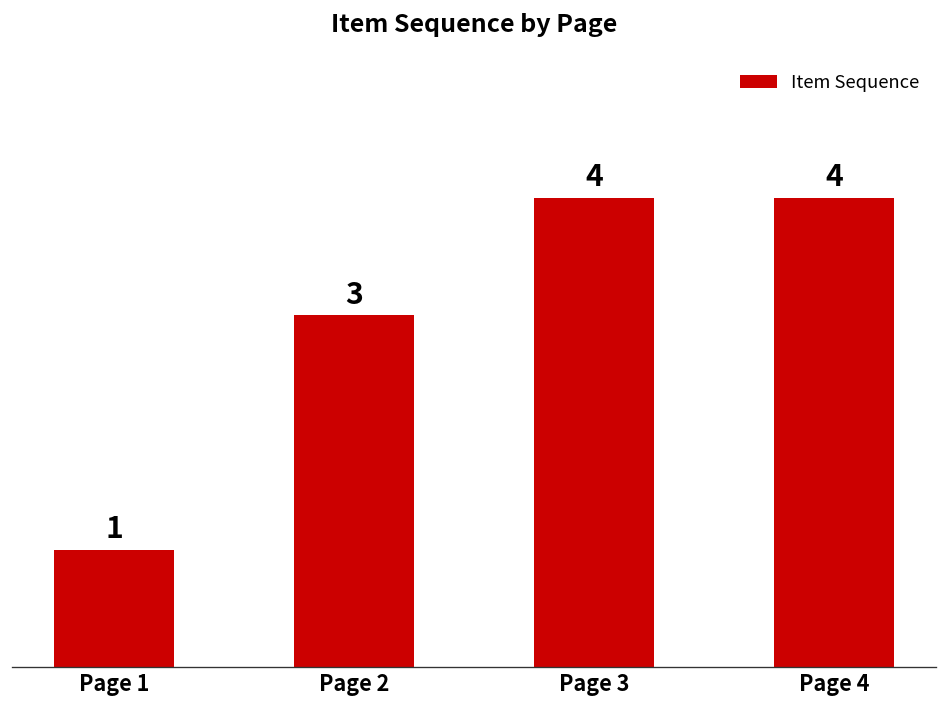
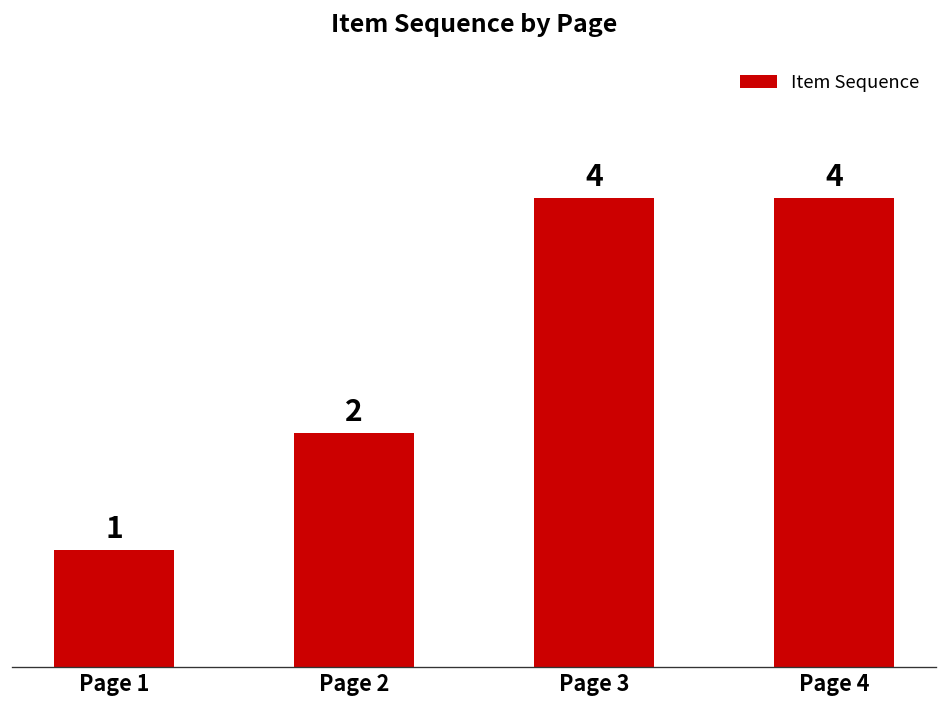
Page 2: 3 -> 2
